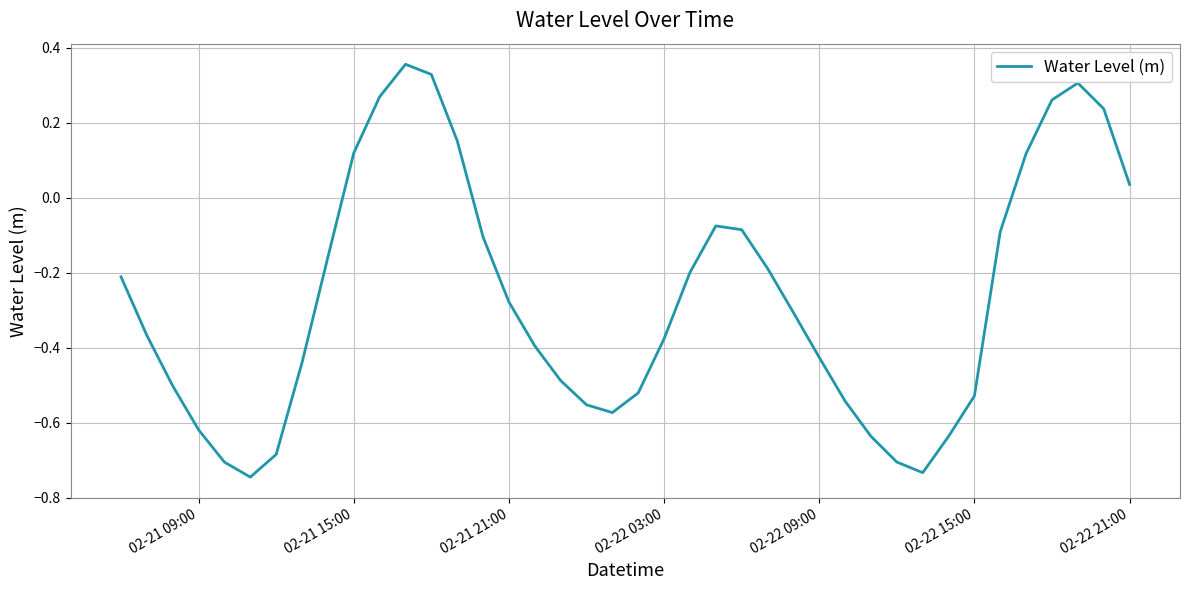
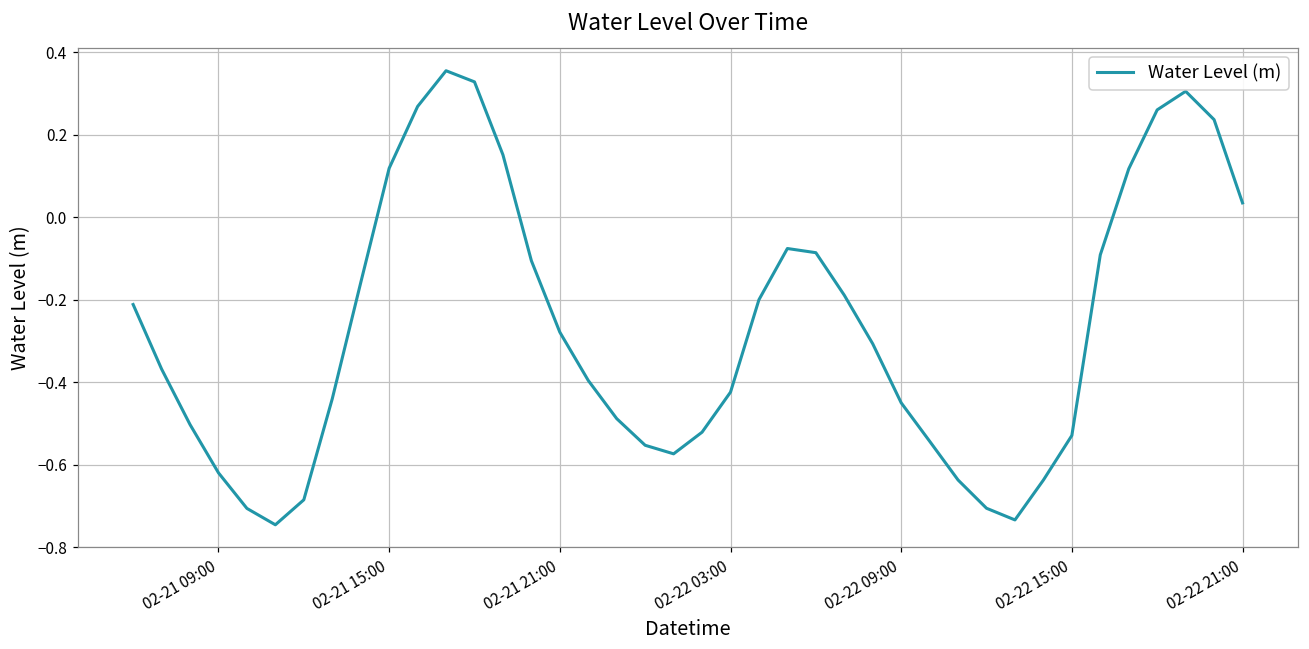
02-22 03:00: -0.38 -> -0.42
02-22 09:00: -0.43 -> -0.45
